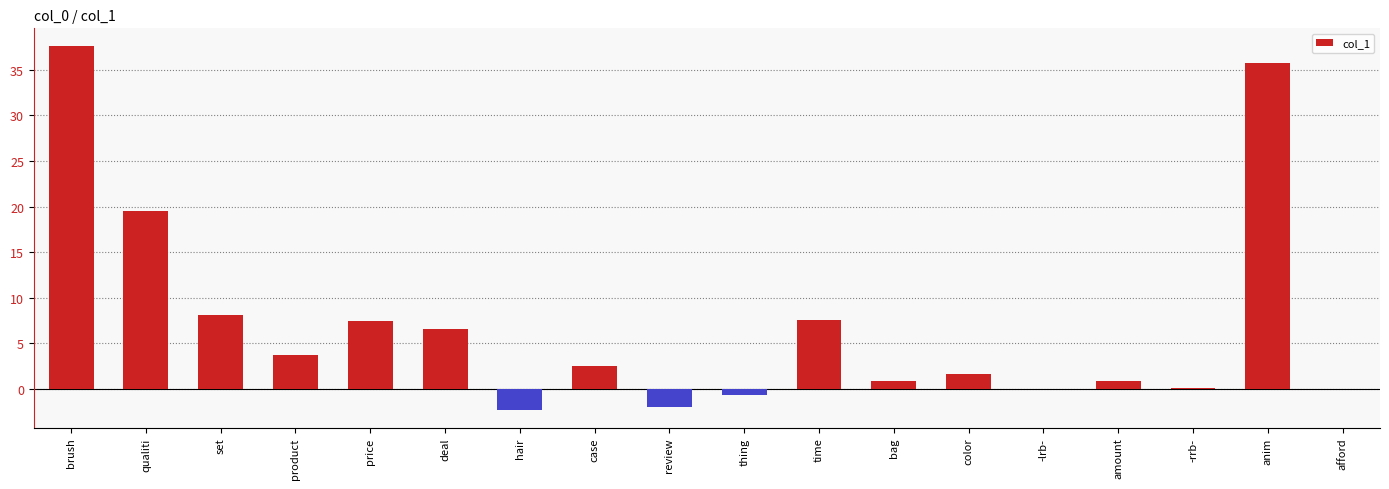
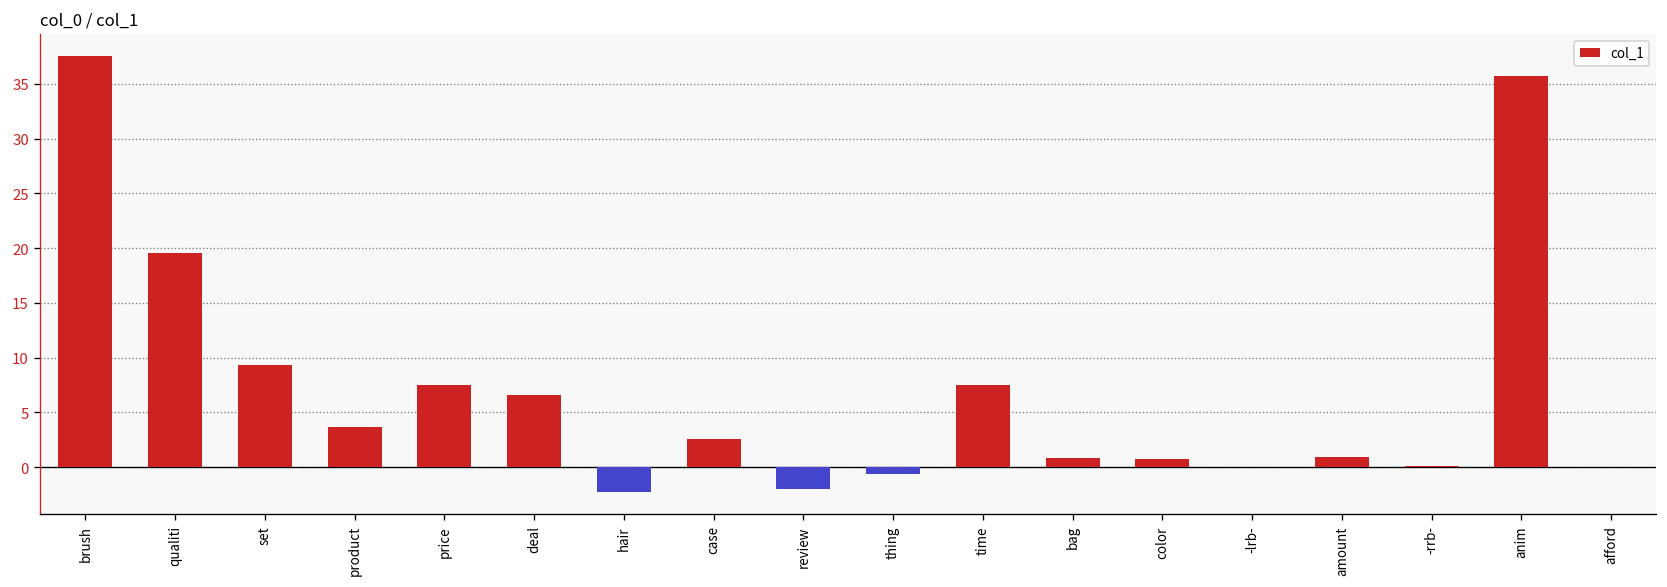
set: 8 -> 9
color: 2 -> 1
